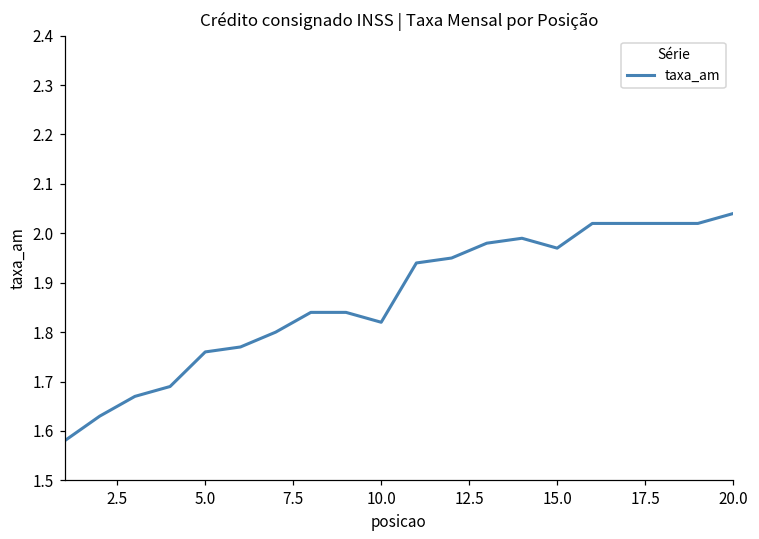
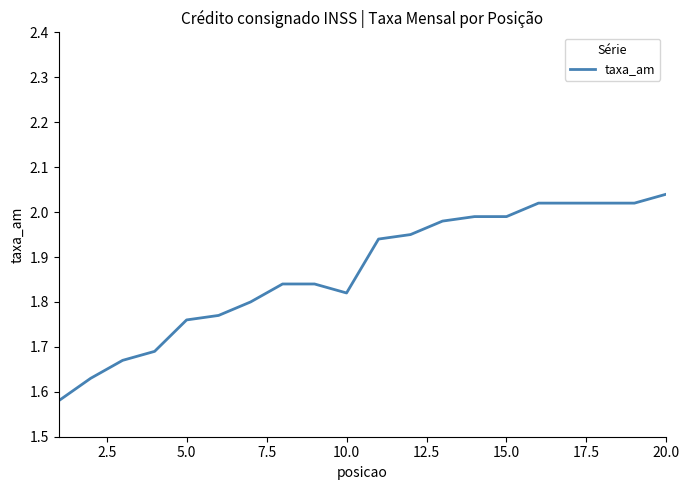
15.0: 1.97 -> 1.99
